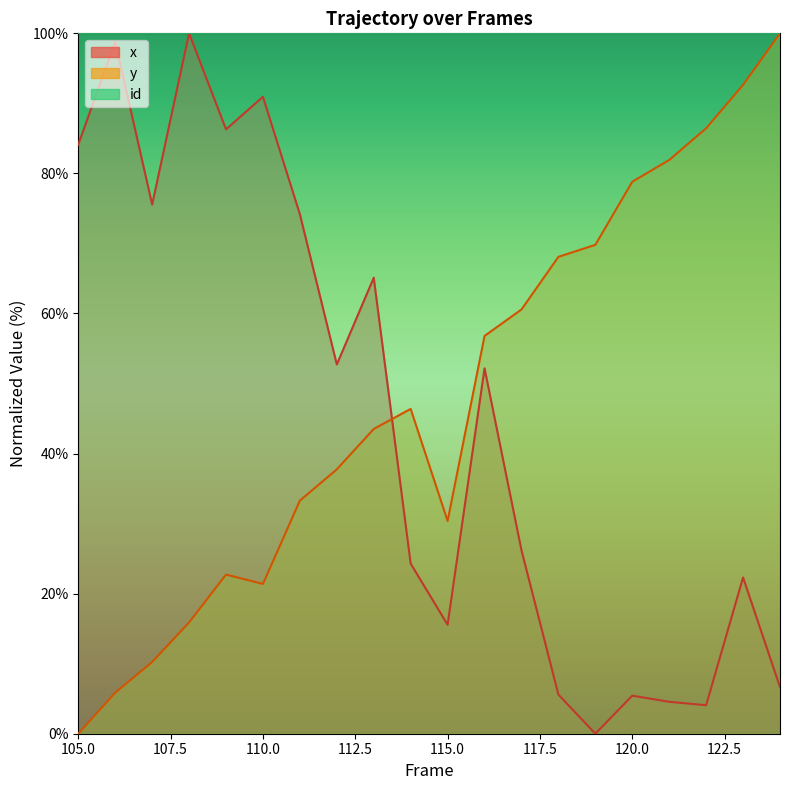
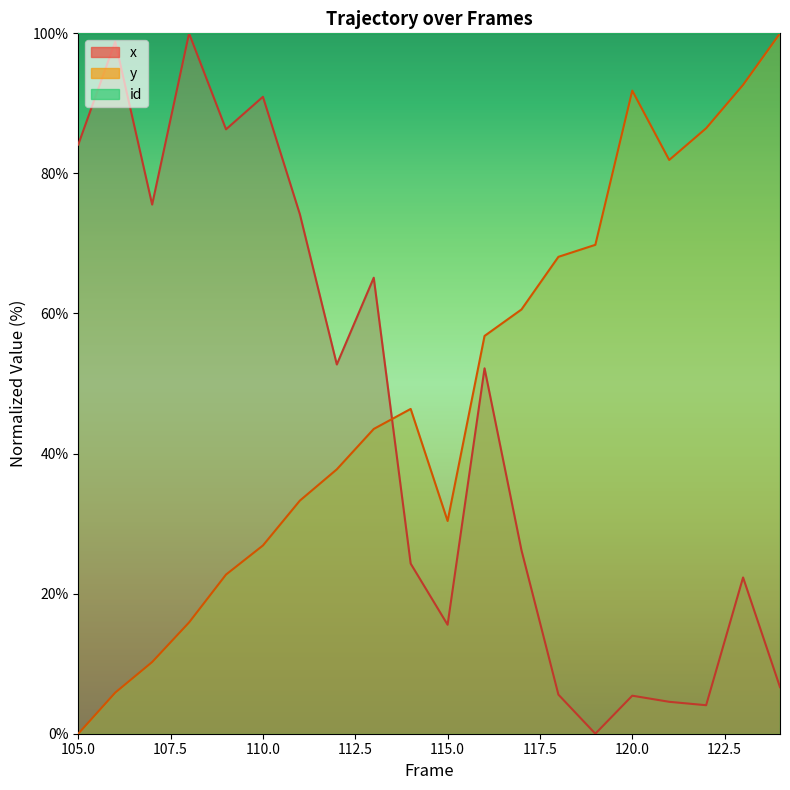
y, 110.0: 21% -> 27%
y, 120.0: 79% -> 92%
